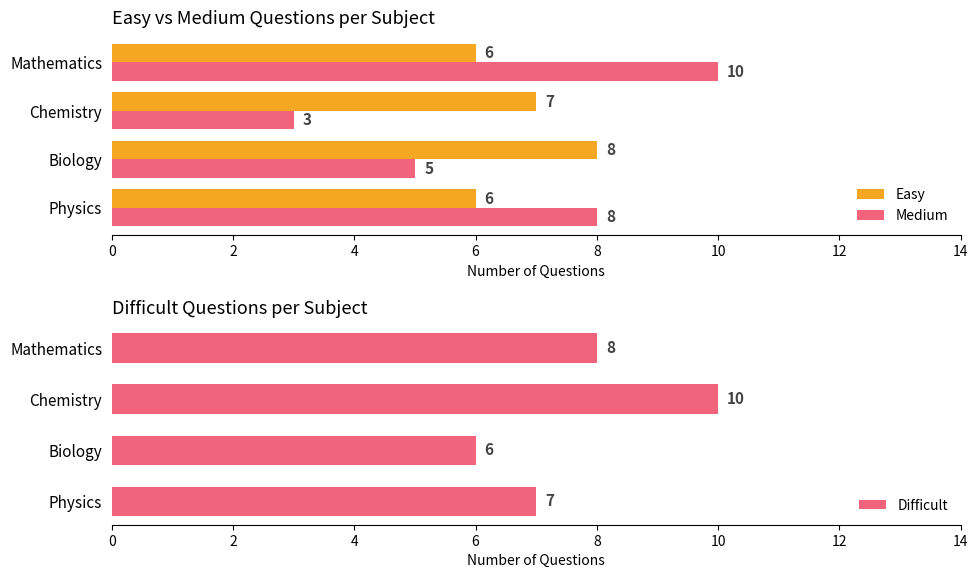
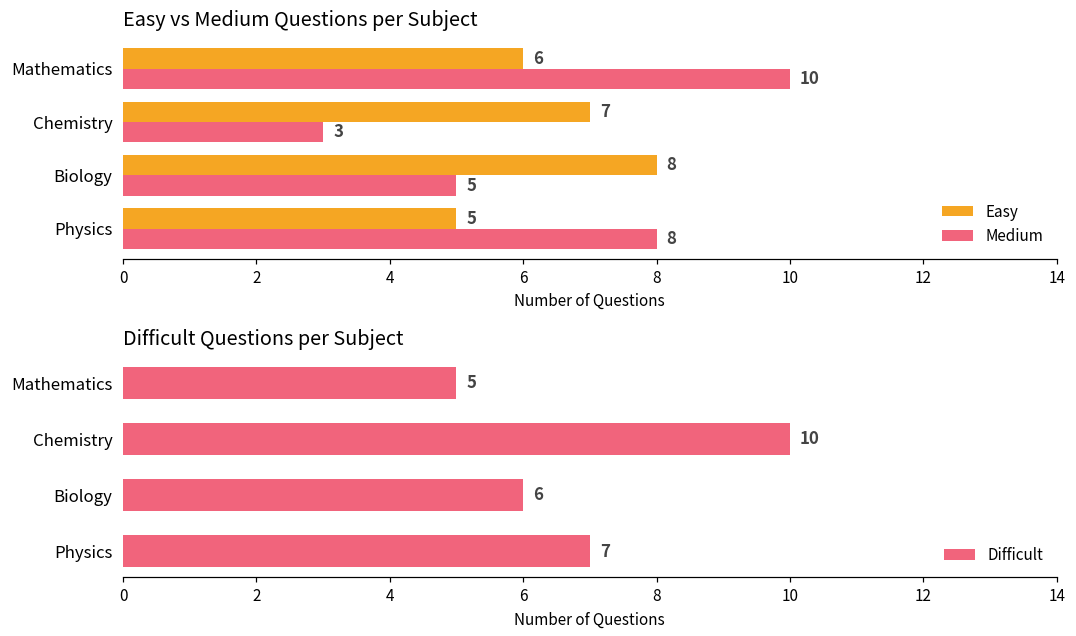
Easy vs Medium Questions per Subject, Easy, Physics: 6 -> 5
Difficult Questions per Subject, Mathematics: 8 -> 5
